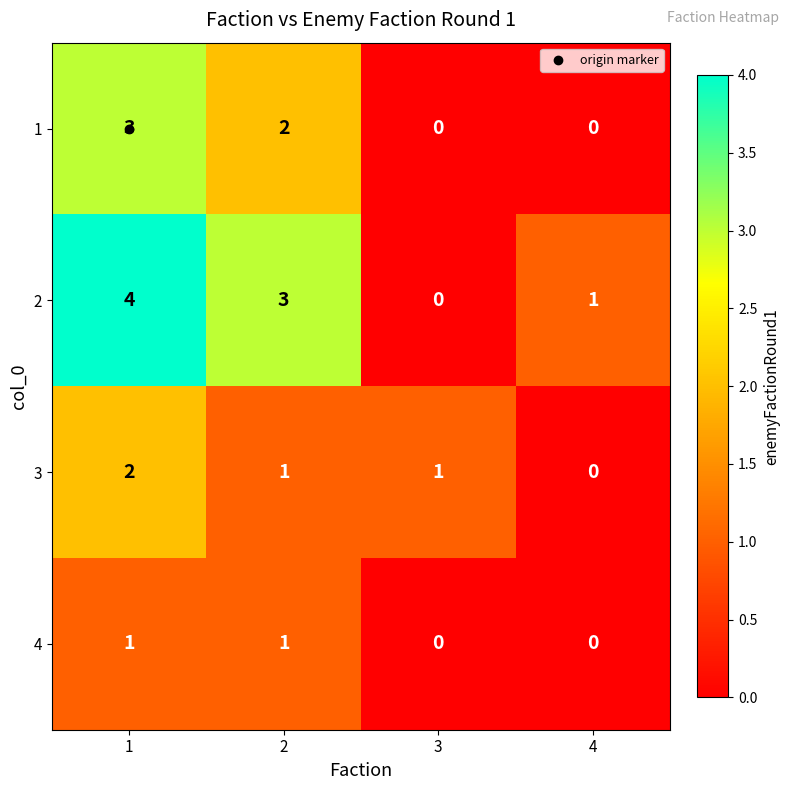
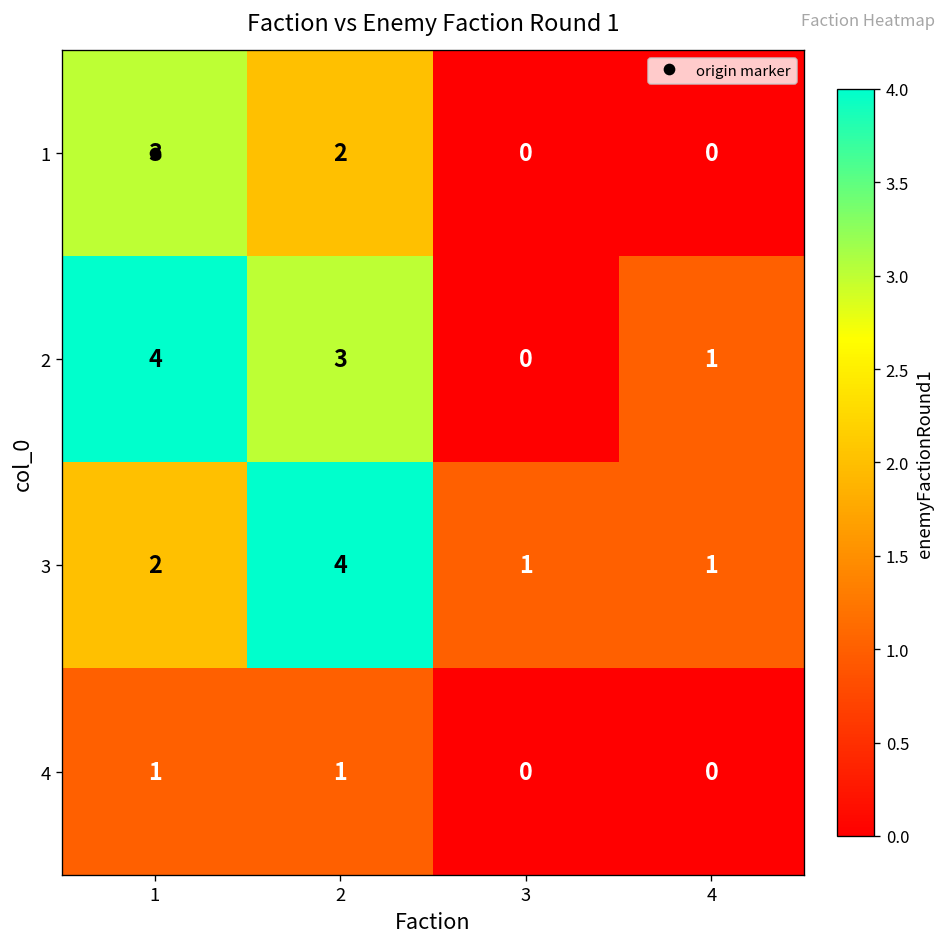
3, 2: 1 -> 4
3, 4: 0 -> 1
